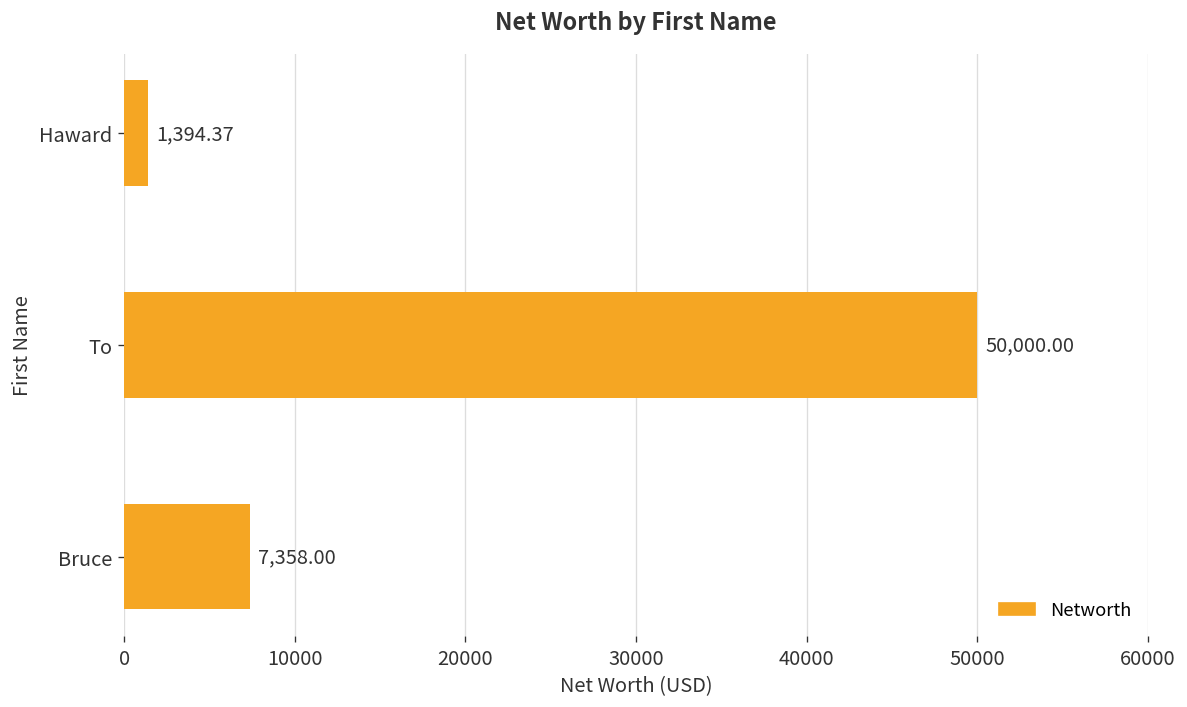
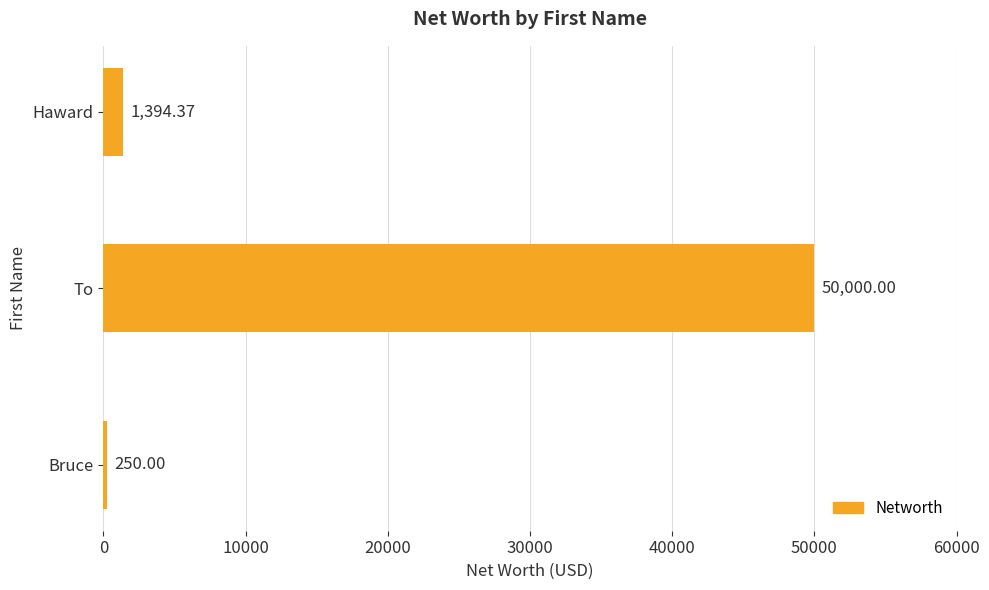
Bruce: 7,358.00 -> 250.00
